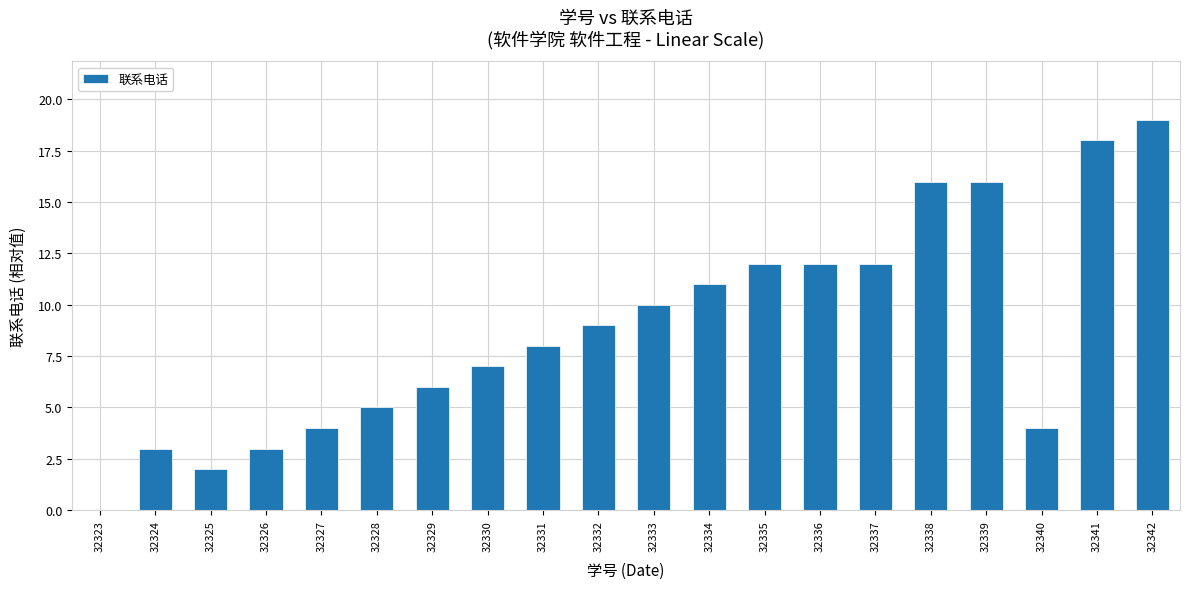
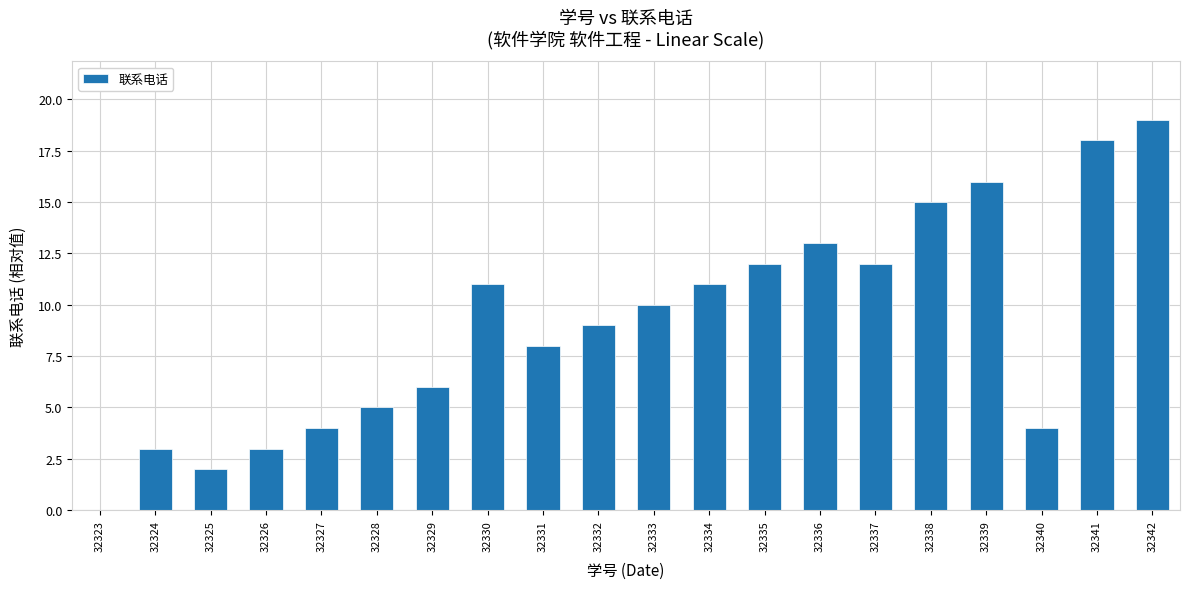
32330: 7.0 -> 11.0
32336: 12.0 -> 13.0
32338: 16.0 -> 15.0
